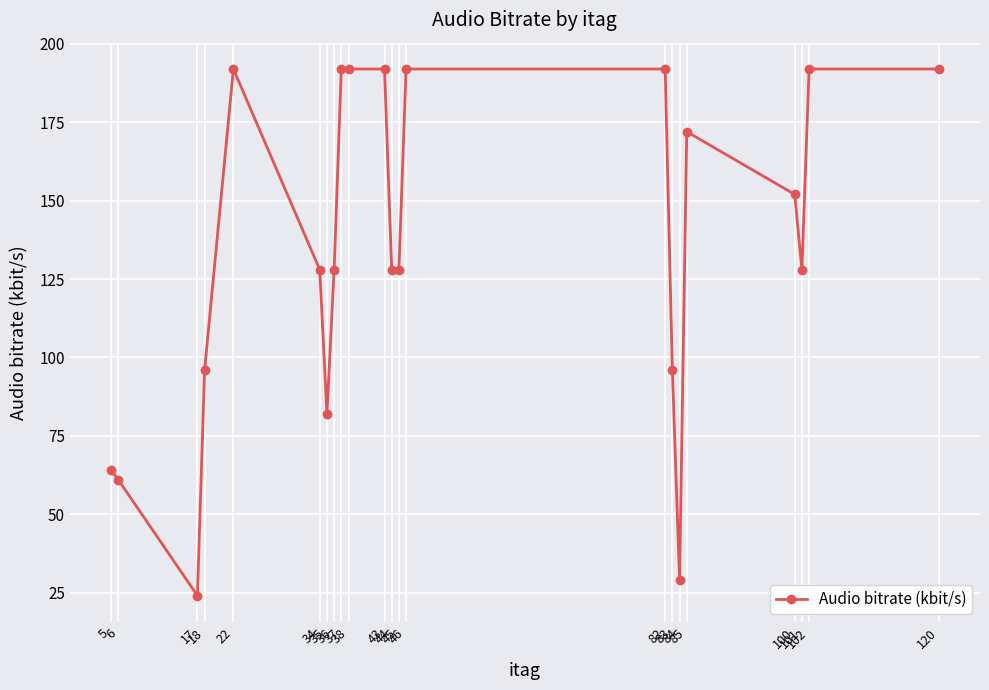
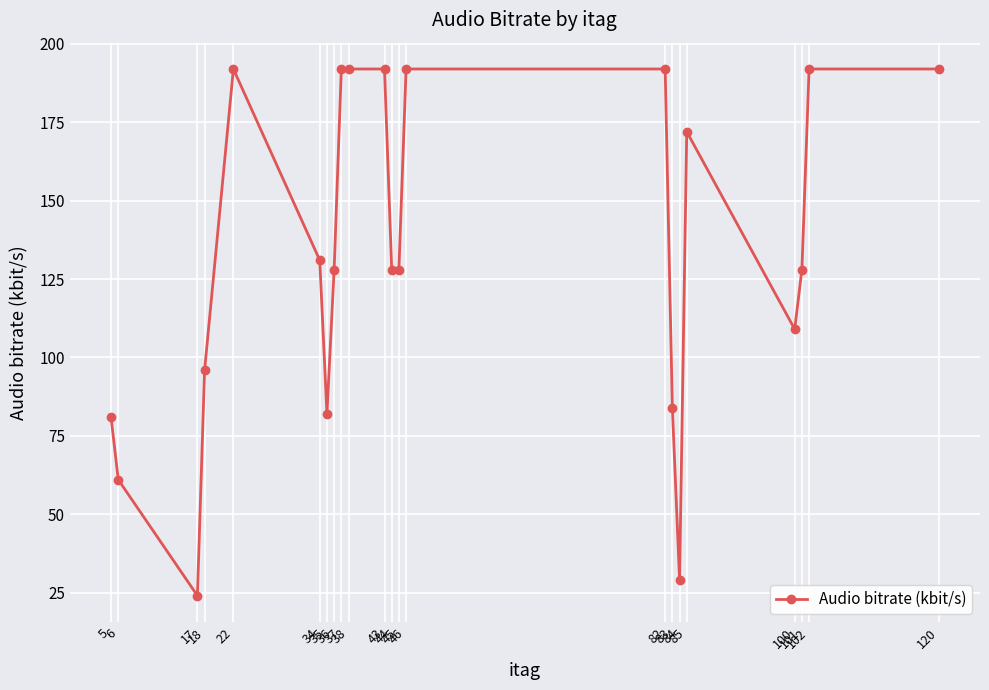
5: 64 -> 81
34: 128 -> 131
83: 96 -> 84
100: 152 -> 109
